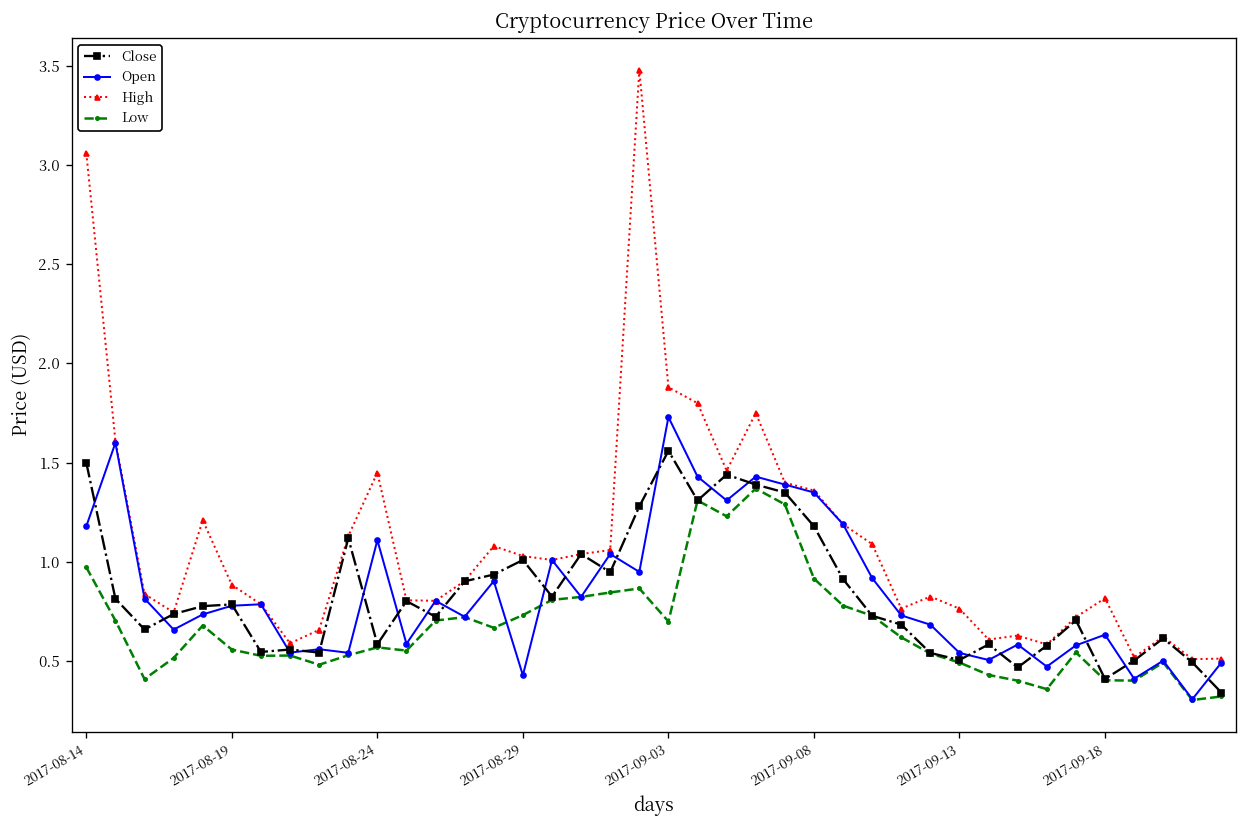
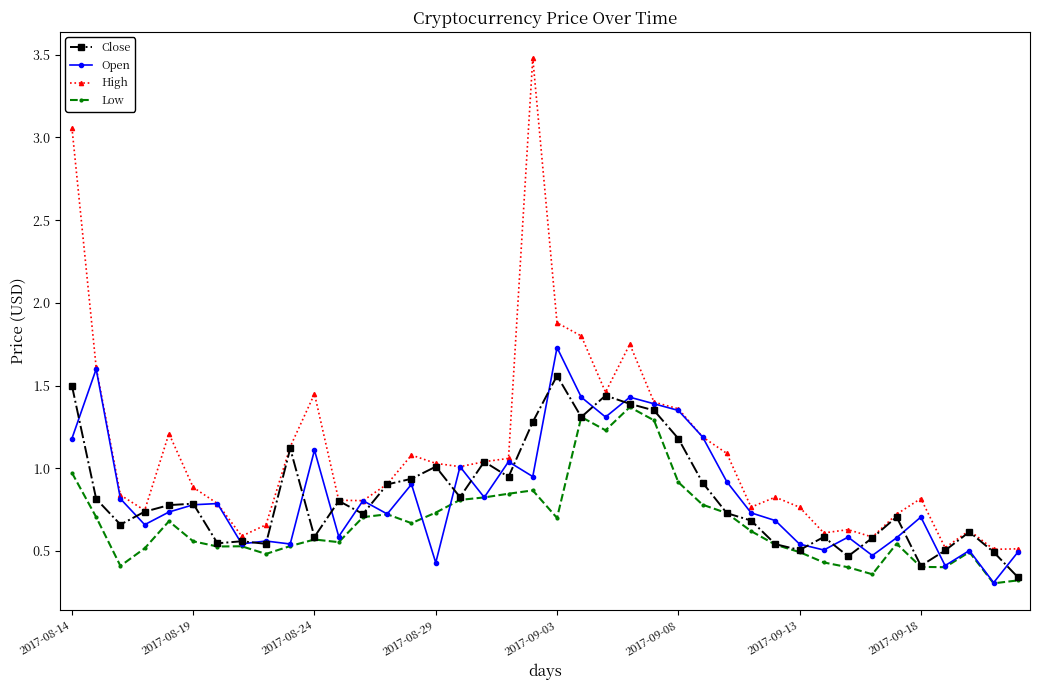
Open, 2017-09-18: 0.63 -> 0.71
